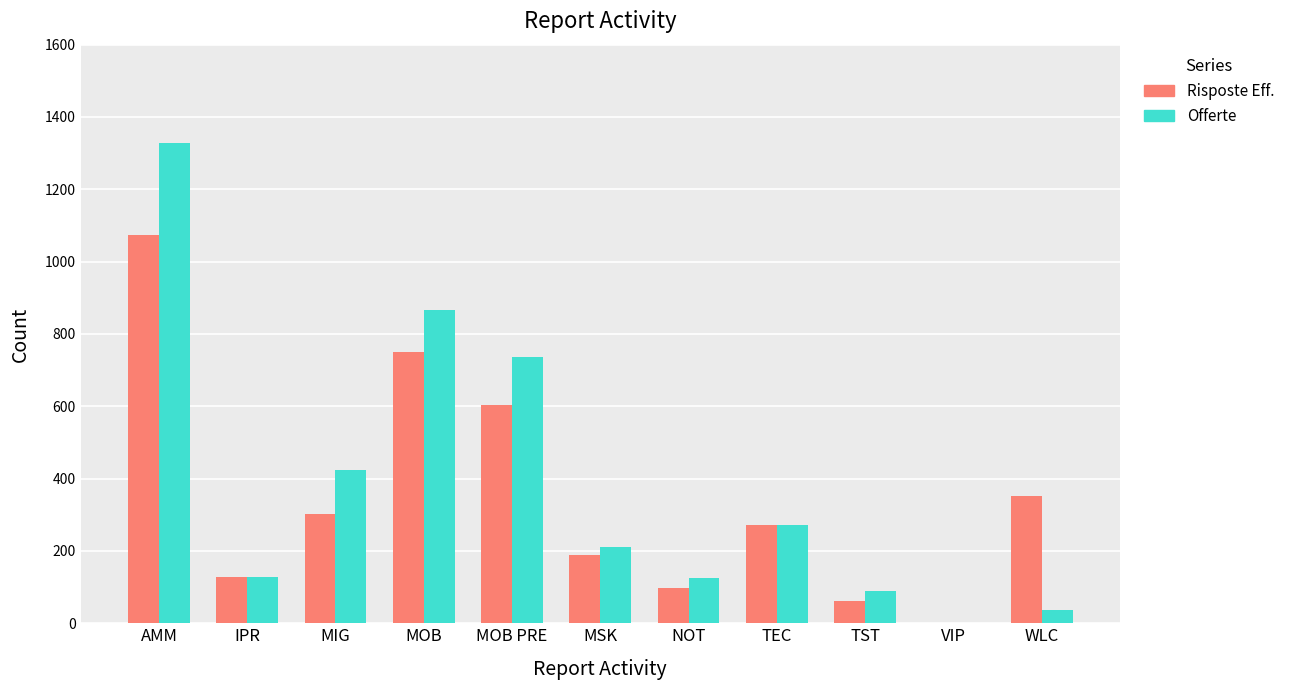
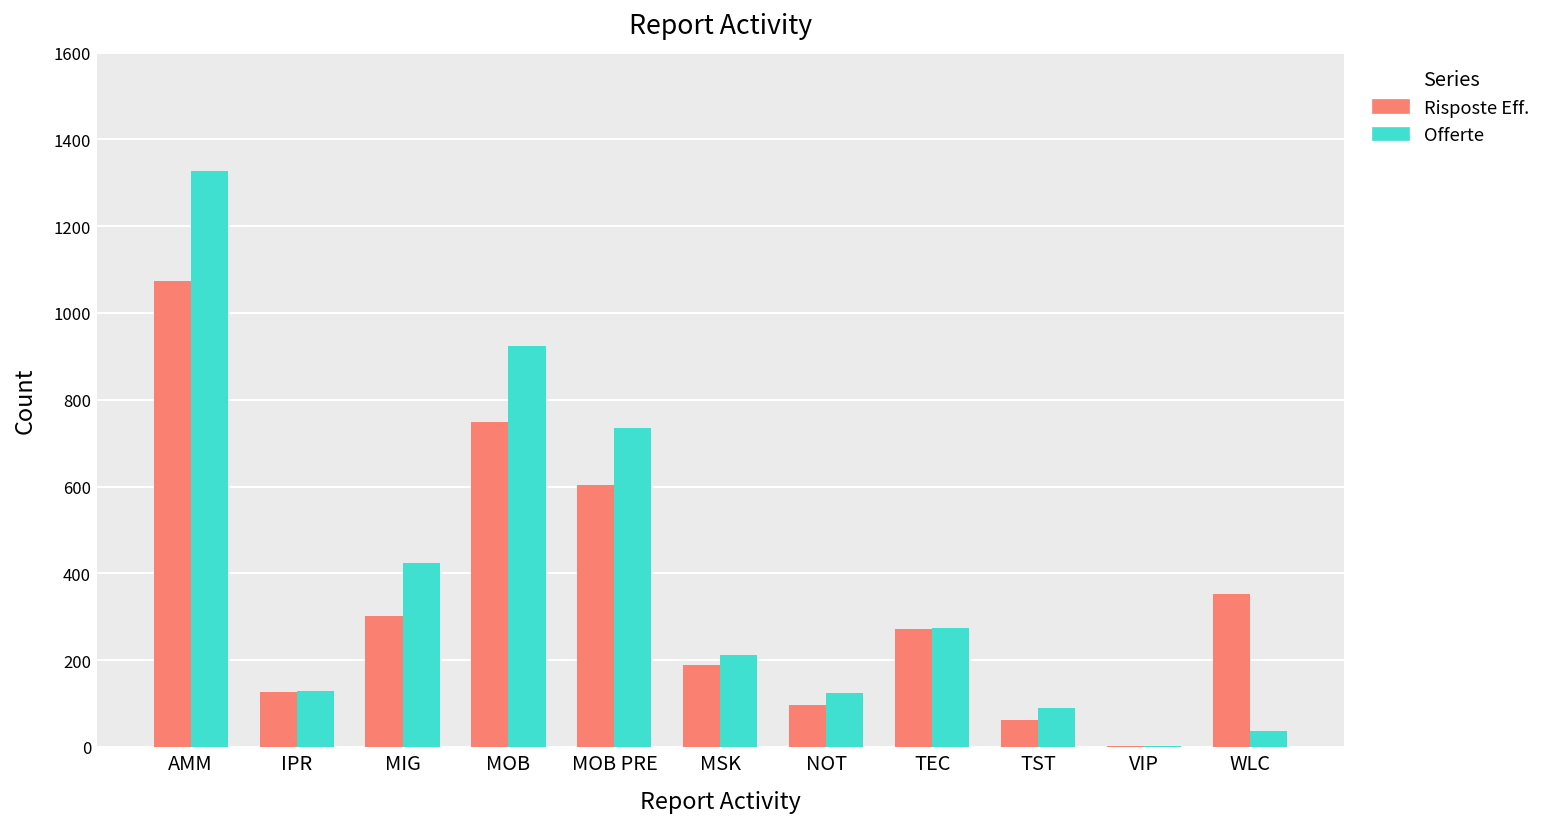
Offerte, MOB: 870 -> 930
